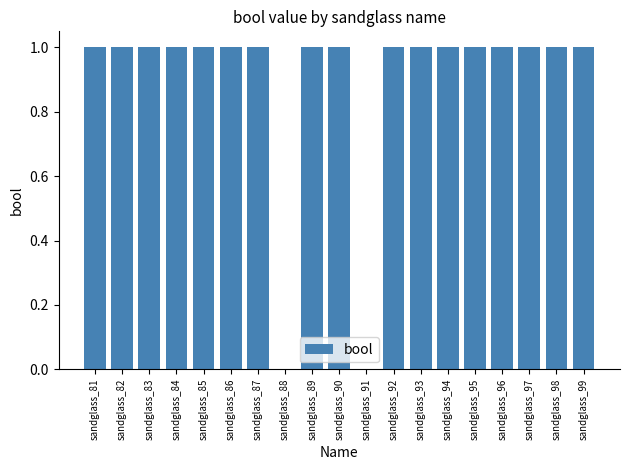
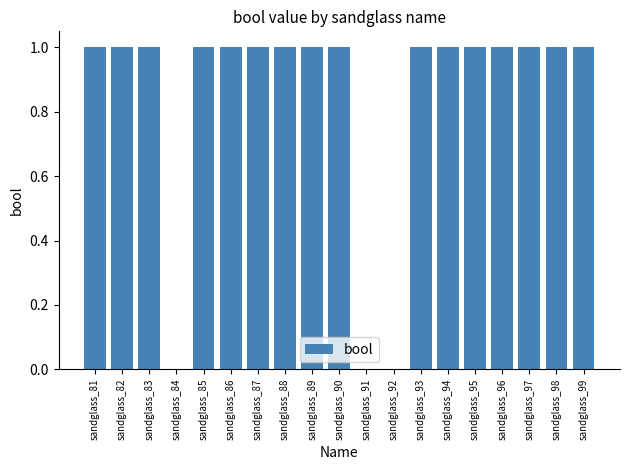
sandglass_84: 1 -> 0
sandglass_88: 0 -> 1
sandglass_92: 1 -> 0
